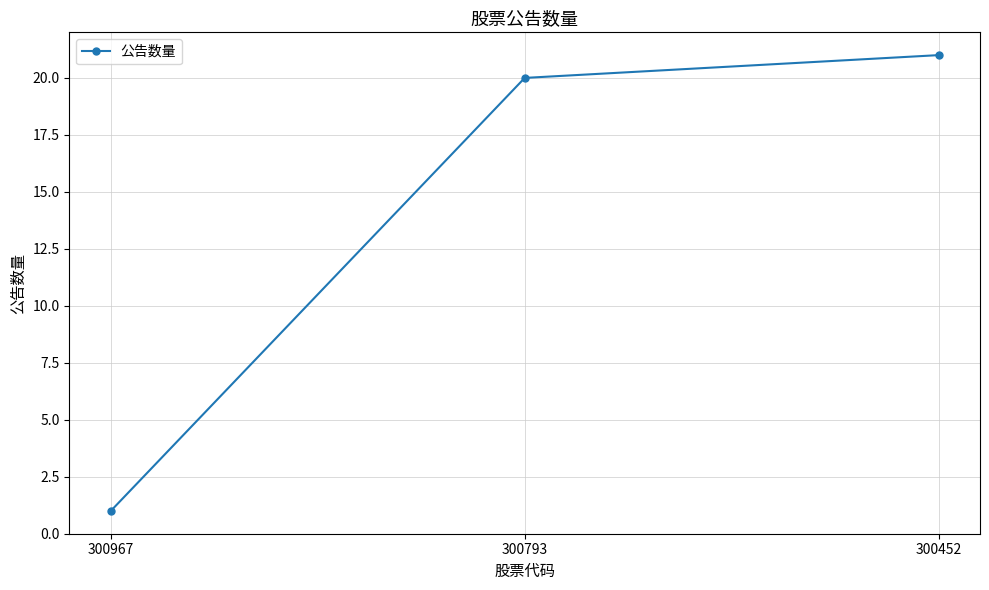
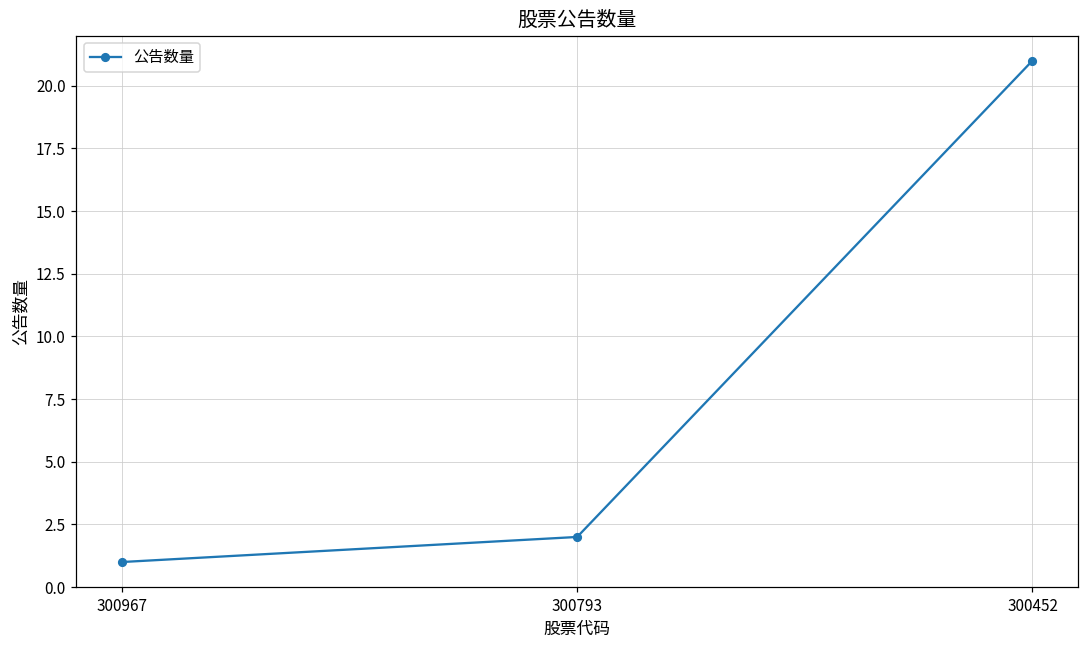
300793: 20 -> 2
